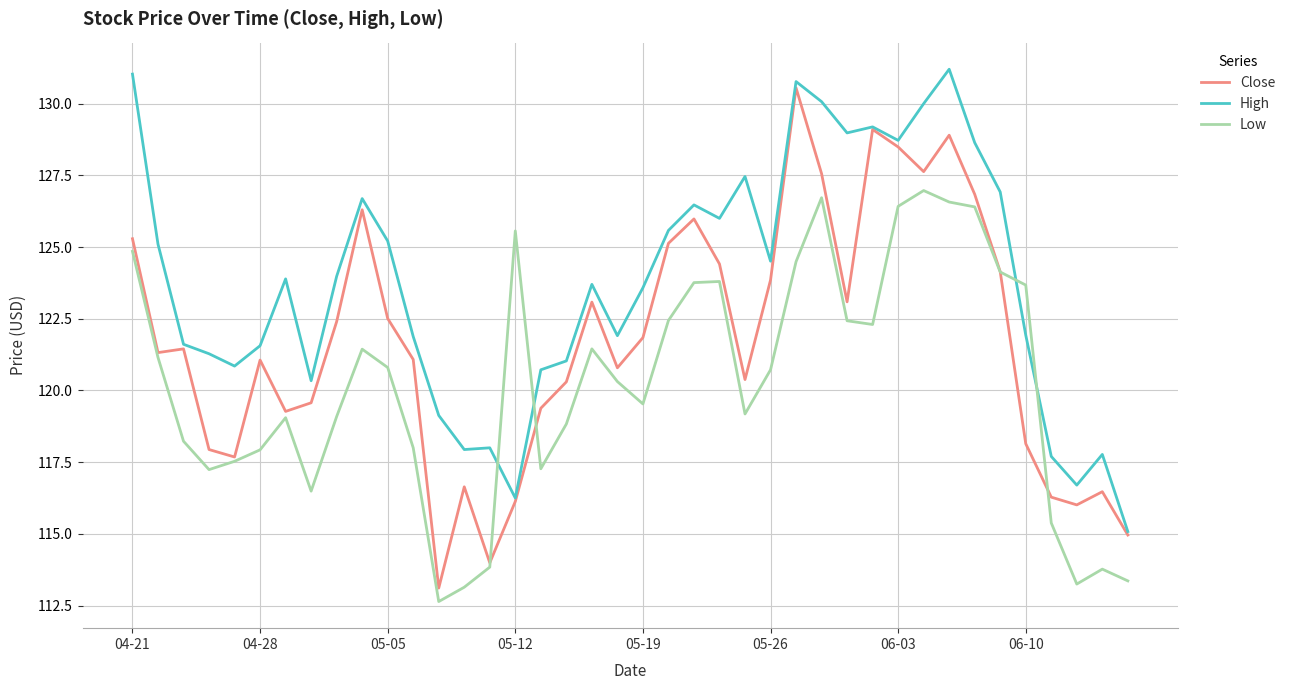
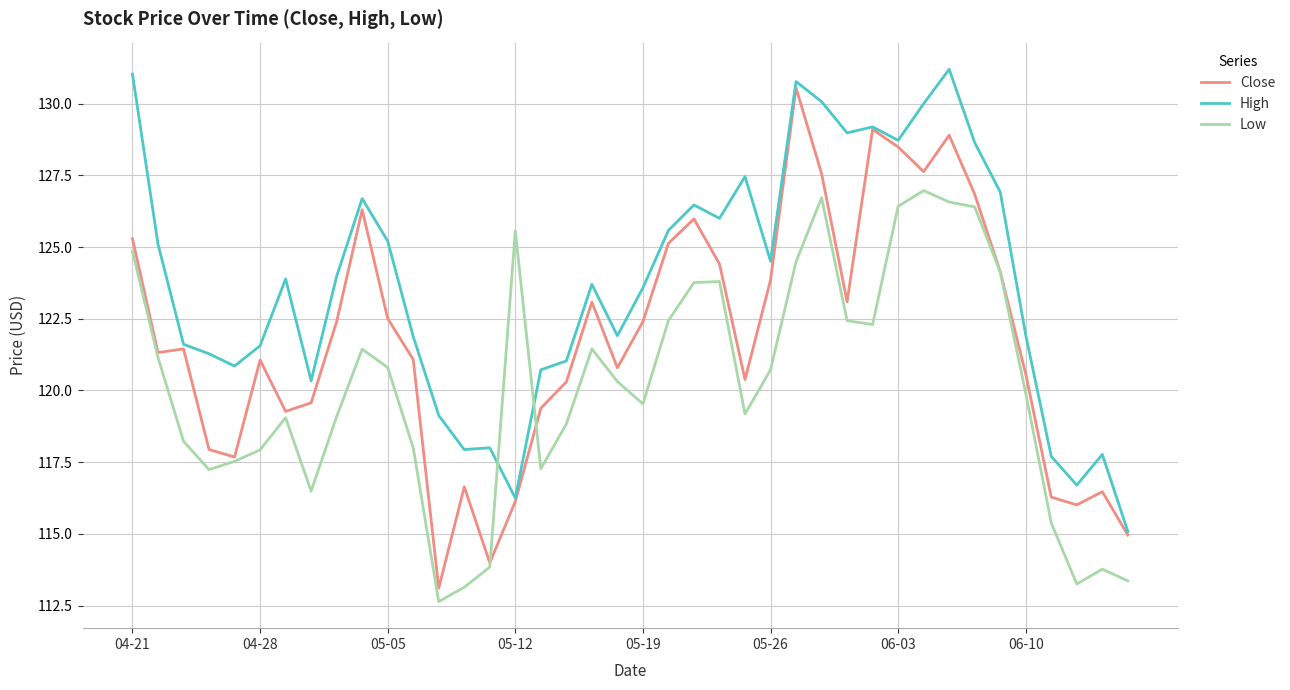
Close, 05-19: 121.8 -> 122.4
Close, 06-10: 118.1 -> 120.6
Low, 06-10: 123.7 -> 119.9
